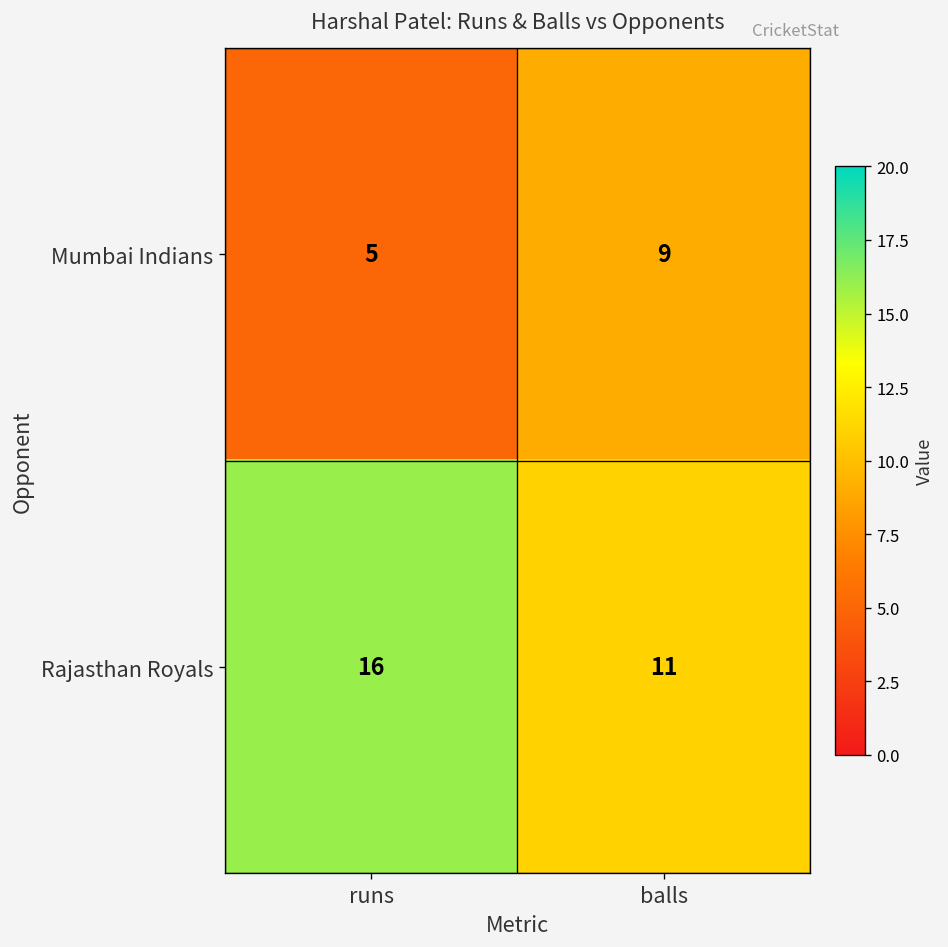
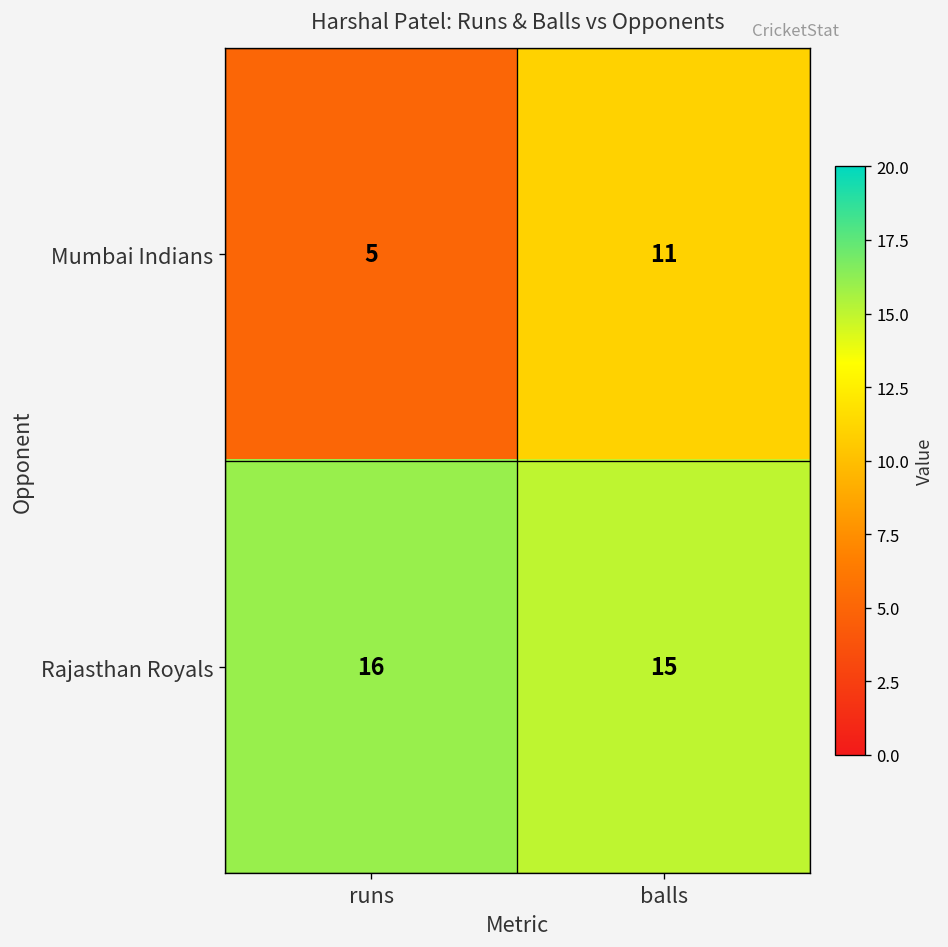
Mumbai Indians, balls: 9 -> 11
Rajasthan Royals, balls: 11 -> 15
